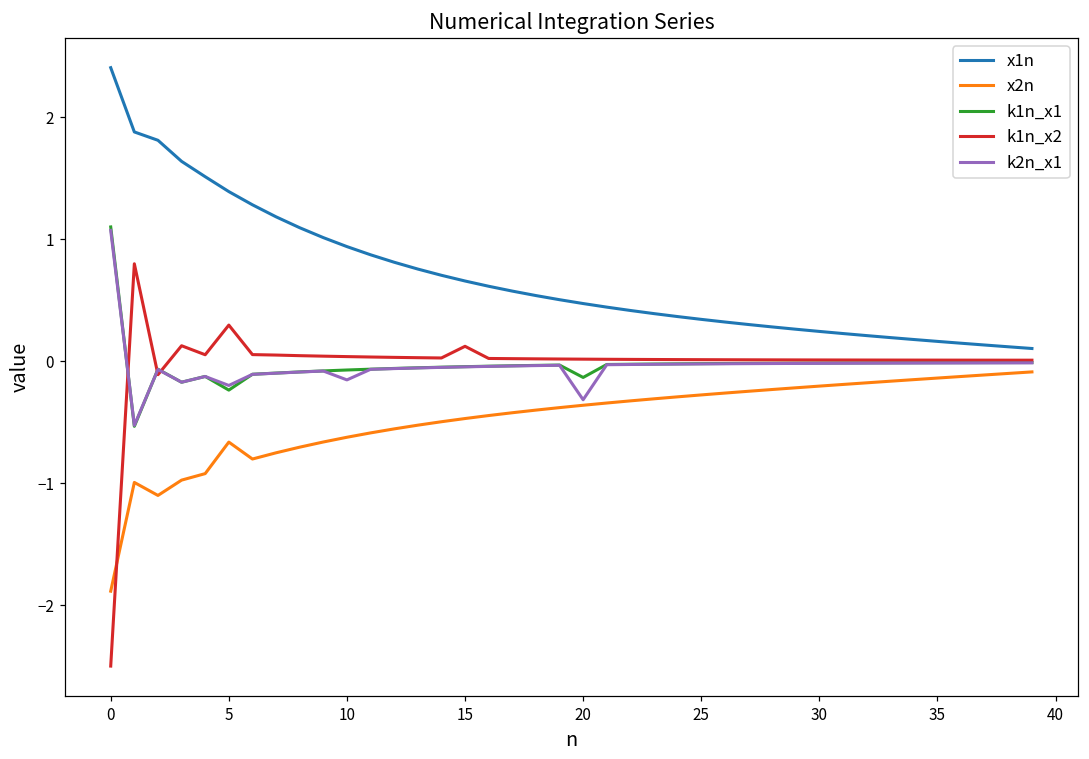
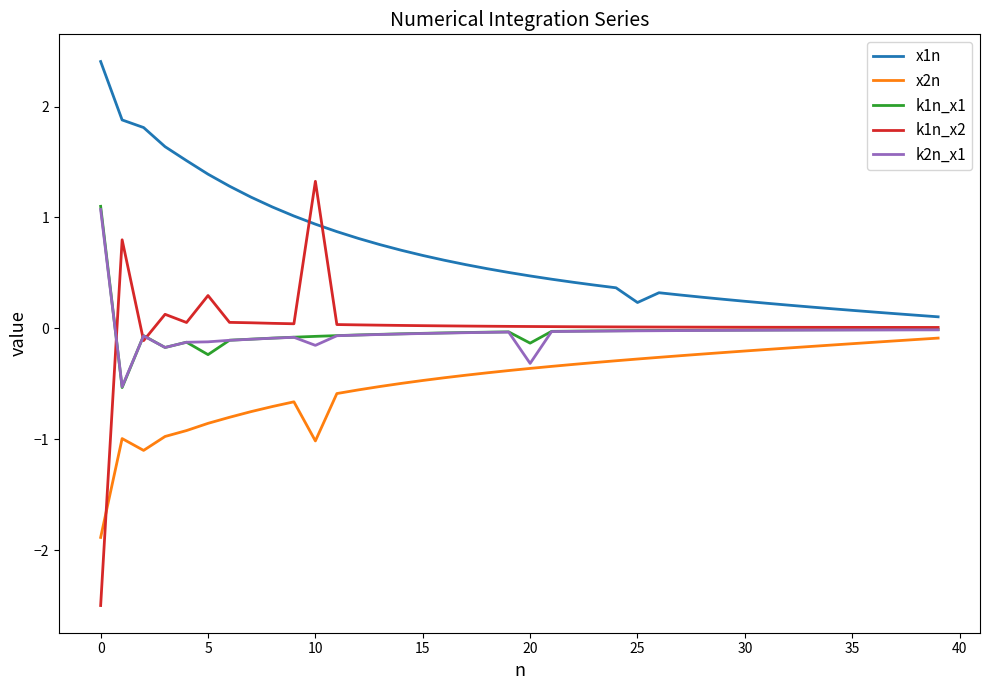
x2n, 5: -0.66 -> -0.86
k2n_x1, 5: -0.20 -> -0.12
x2n, 10: -0.62 -> -1.02
k1n_x2, 10: 0.04 -> 1.33
k1n_x2, 15: 0.12 -> 0.02
x1n, 25: 0.34 -> 0.23
